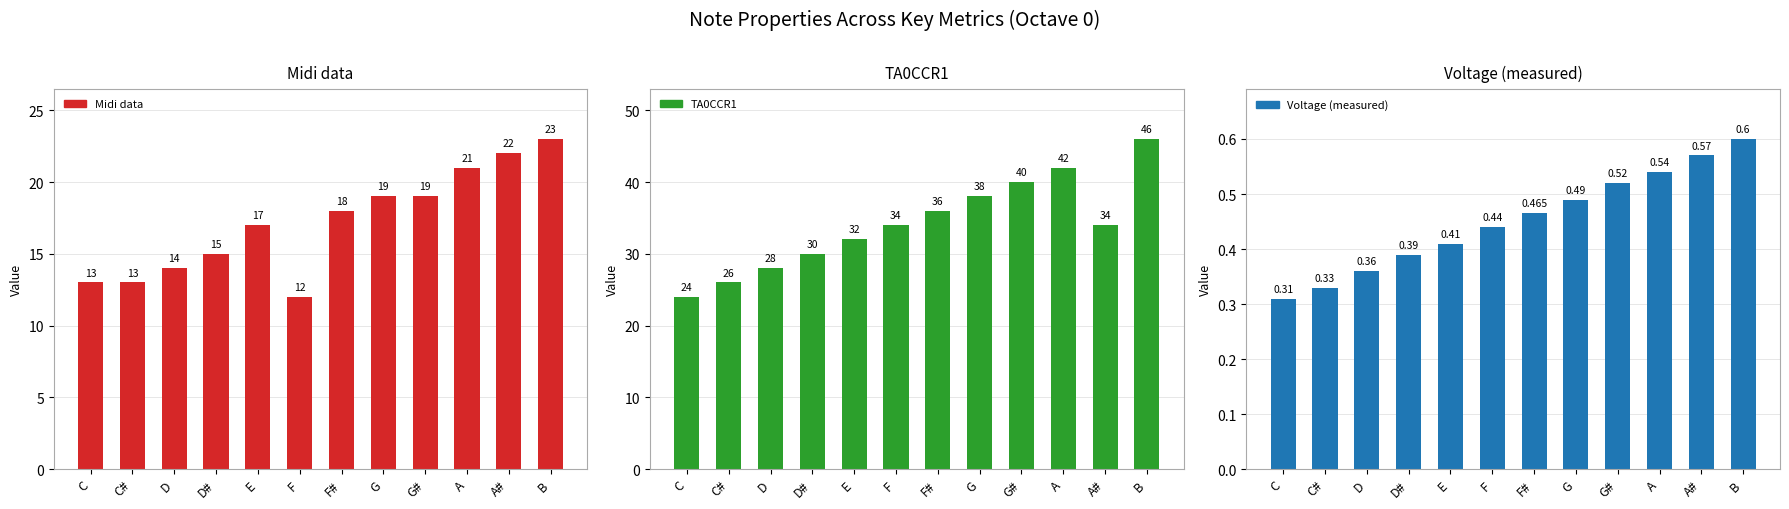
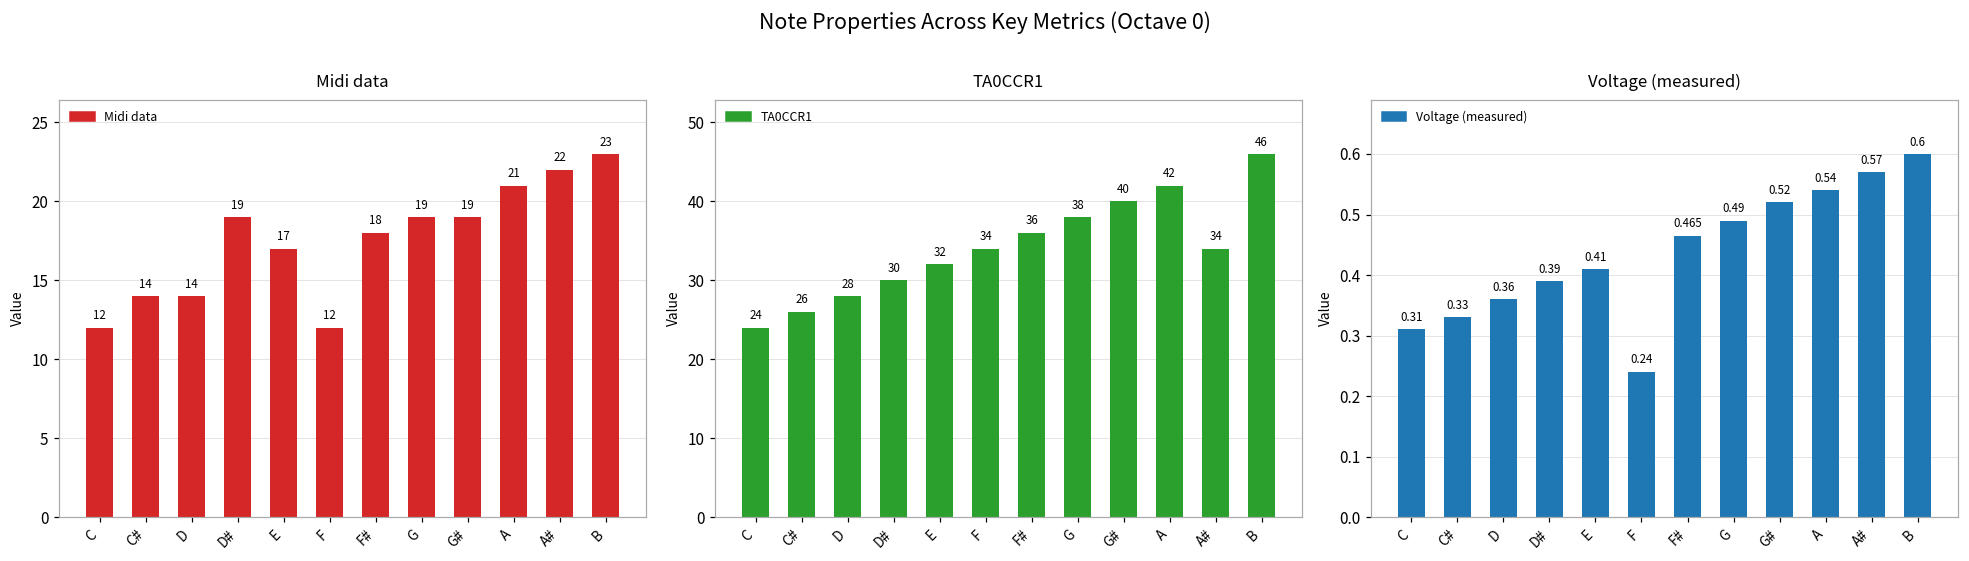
Midi data, C: 13 -> 12
Midi data, C#: 13 -> 14
Midi data, D#: 15 -> 19
Voltage (measured), F: 0.44 -> 0.24
